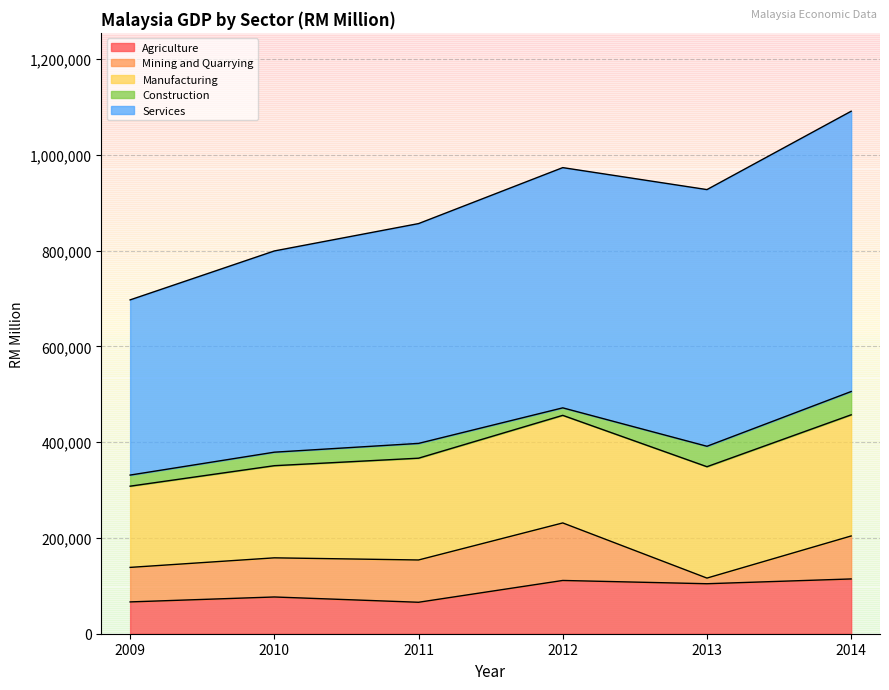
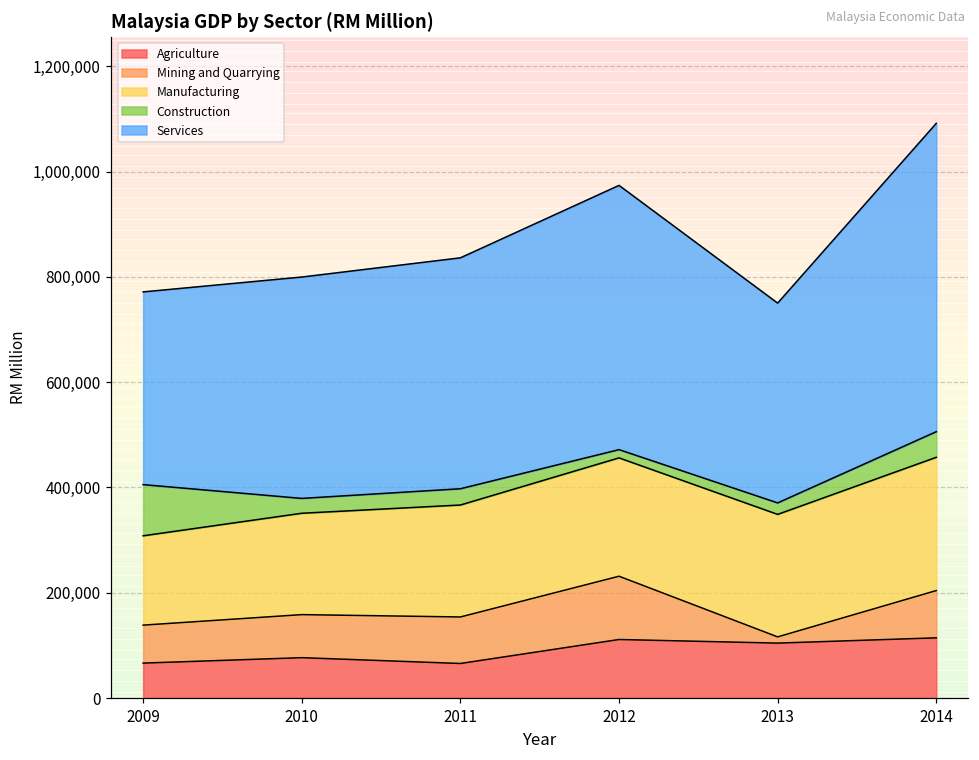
Construction, 2009: 20,000 -> 100,000
Services, 2011: 460,000 -> 440,000
Construction, 2013: 40,000 -> 20,000
Services, 2013: 540,000 -> 380,000
